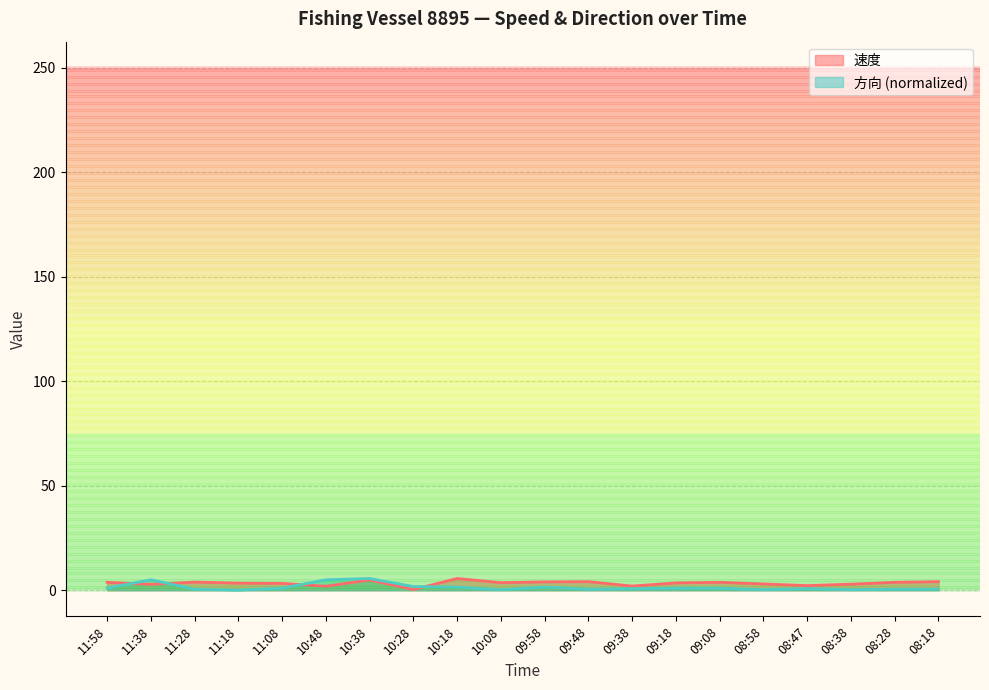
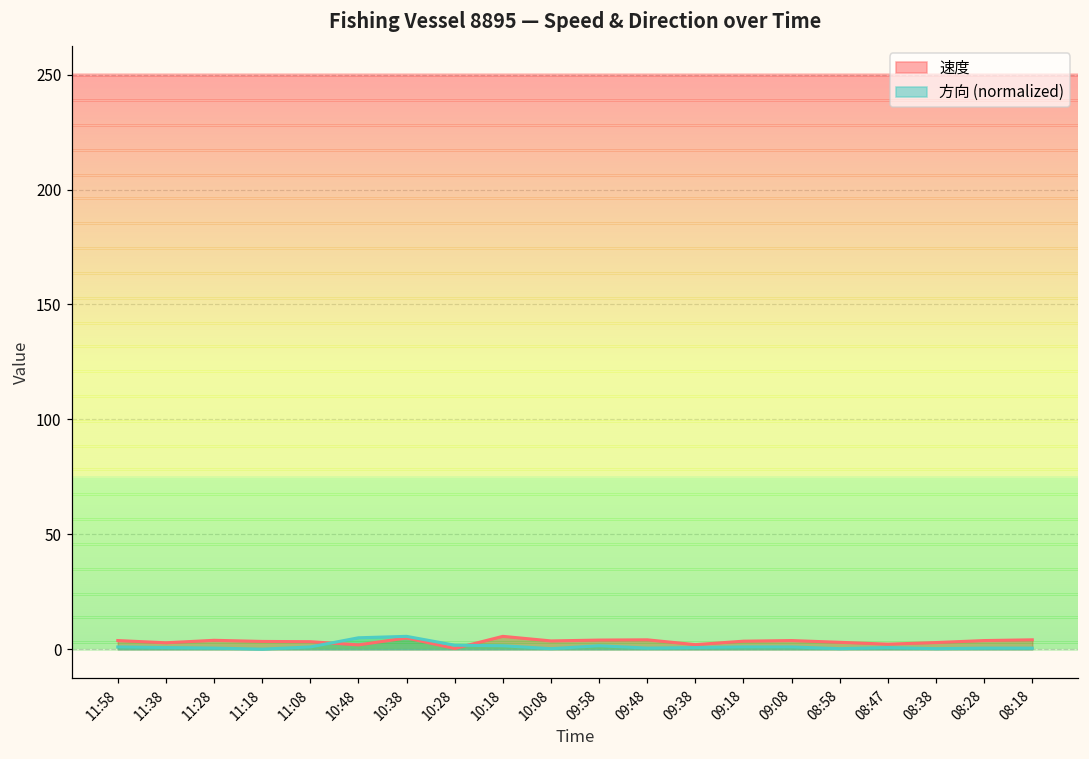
方向 (normalized), 11:38: 5 -> 1
